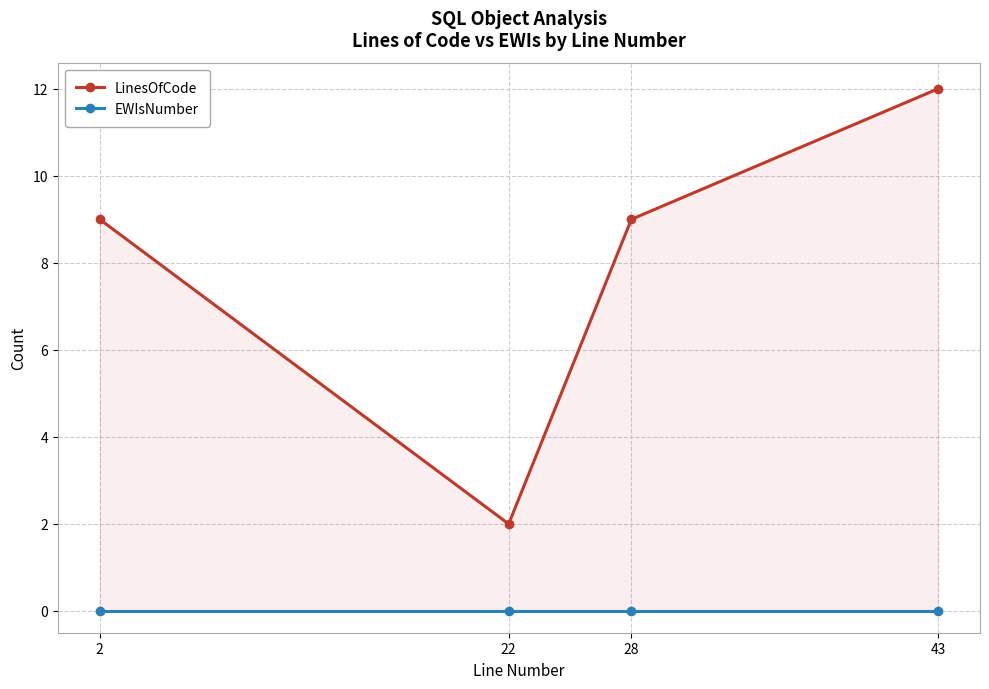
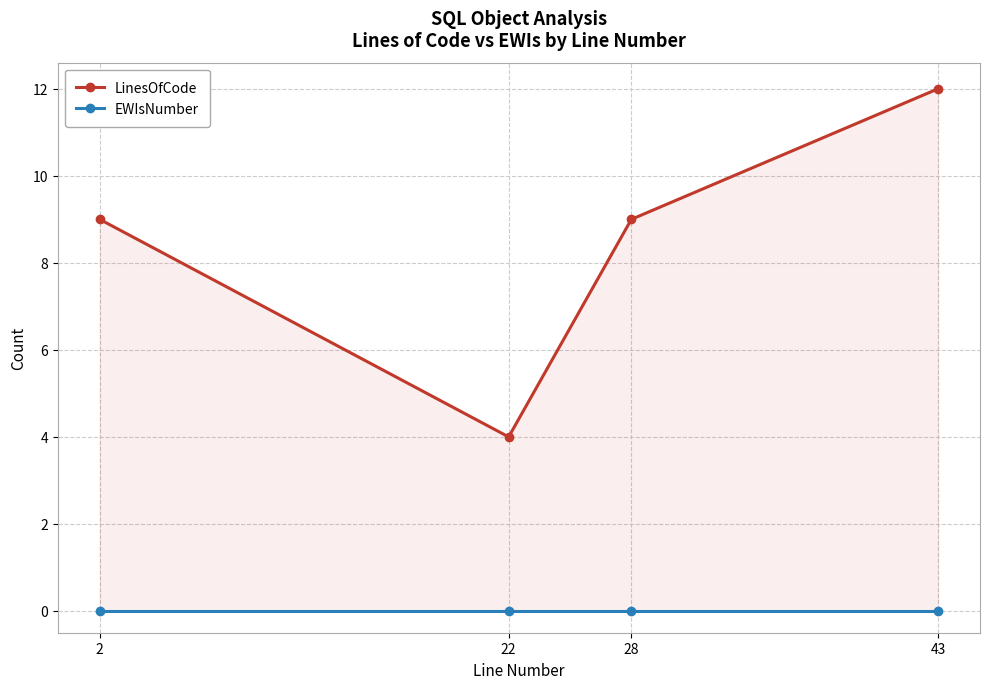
LinesOfCode, 22: 2 -> 4
